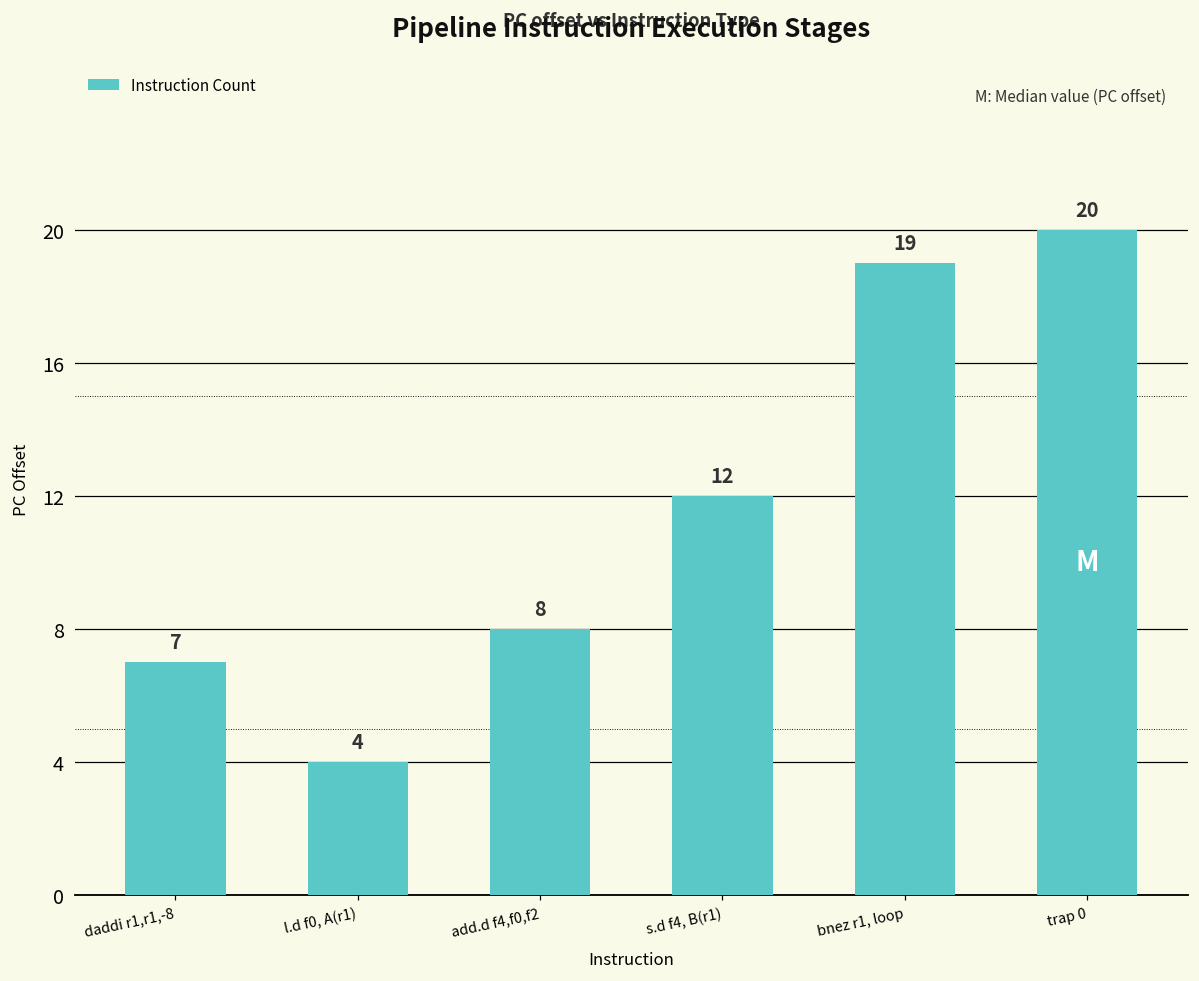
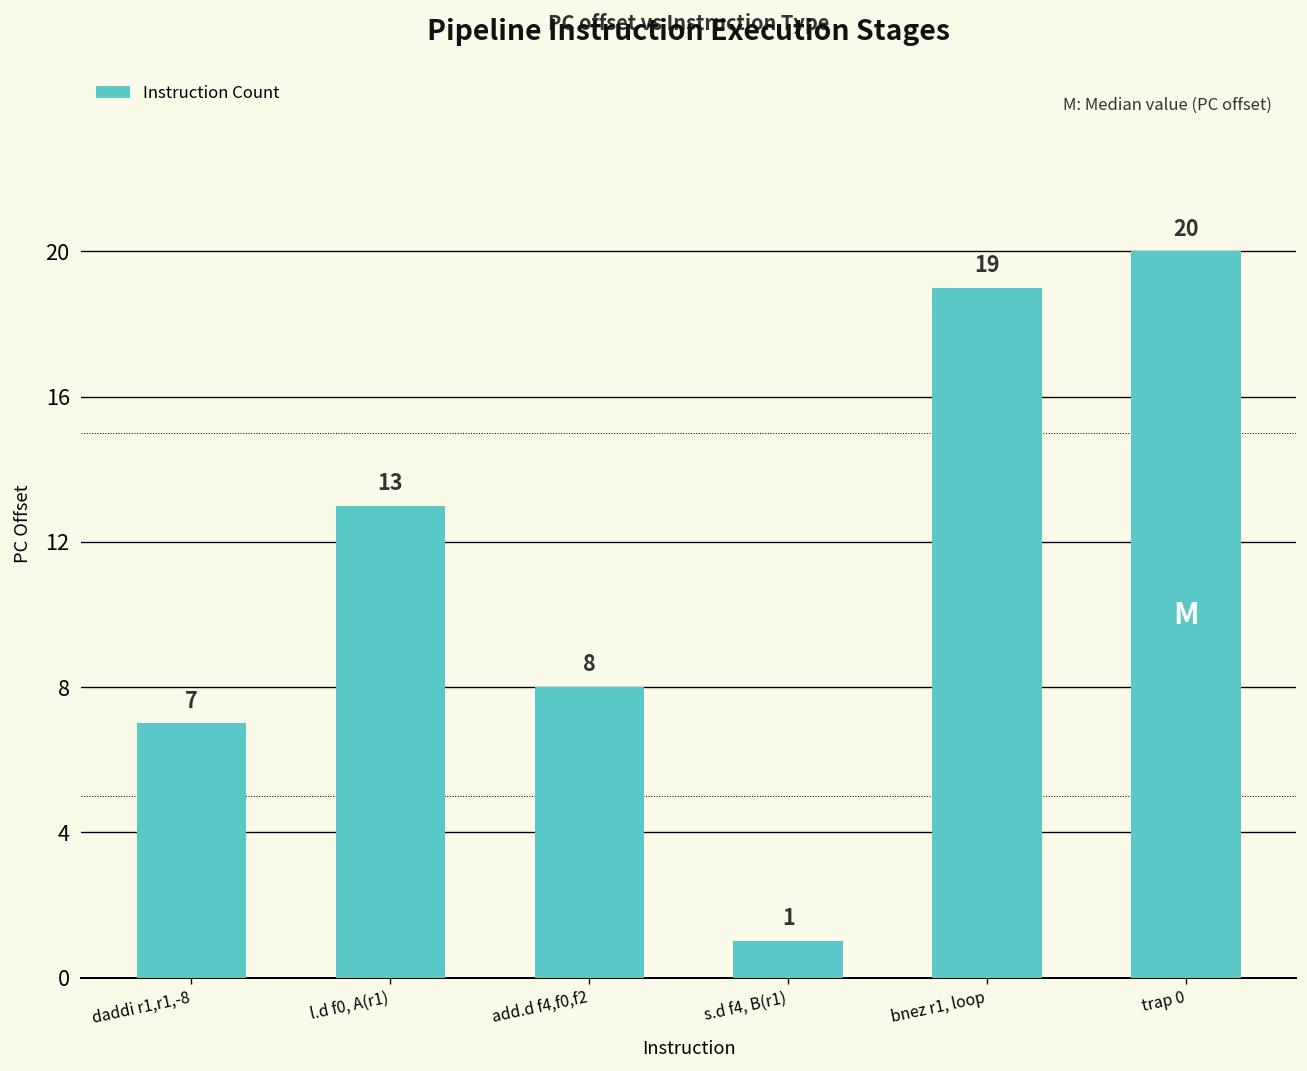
l.d f0, A(r1): 4 -> 13
s.d f4, B(r1): 12 -> 1
